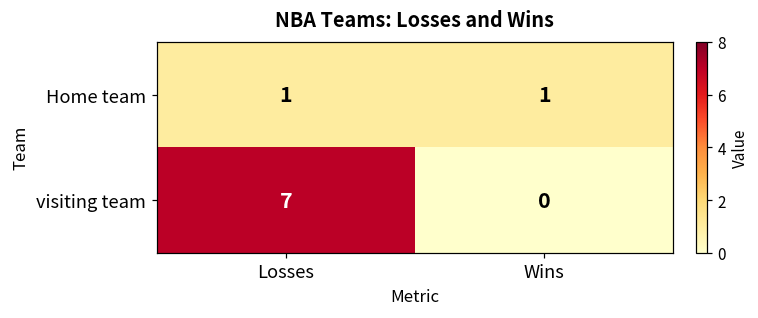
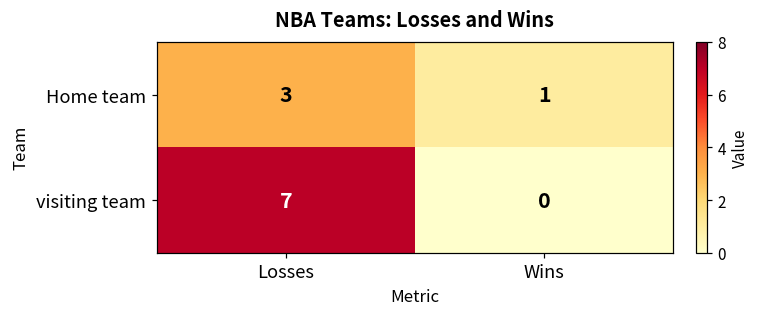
Home team, Losses: 1 -> 3
